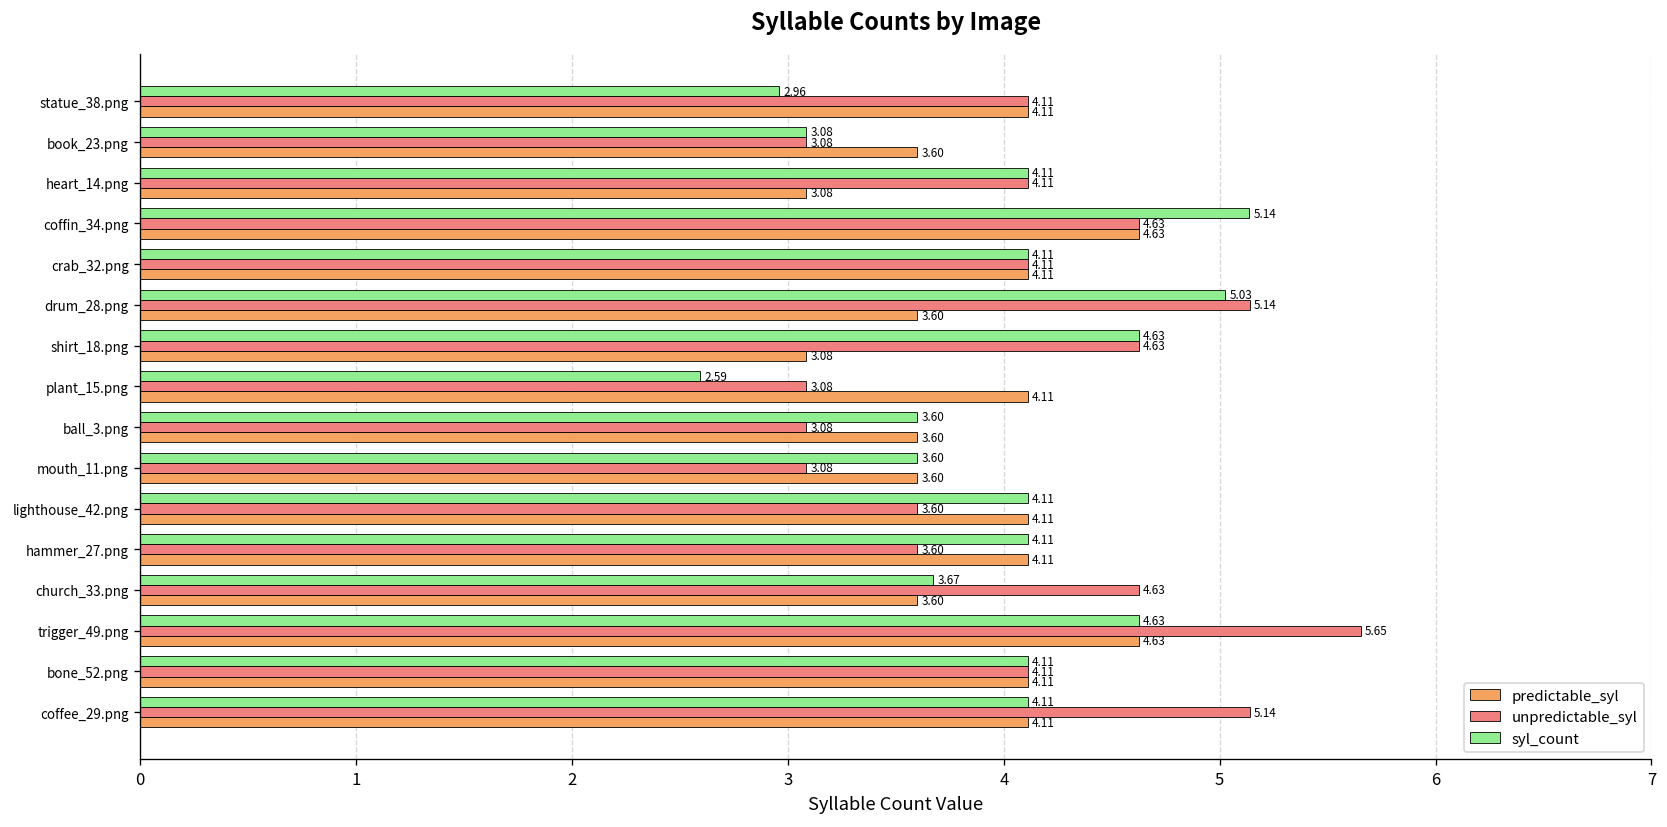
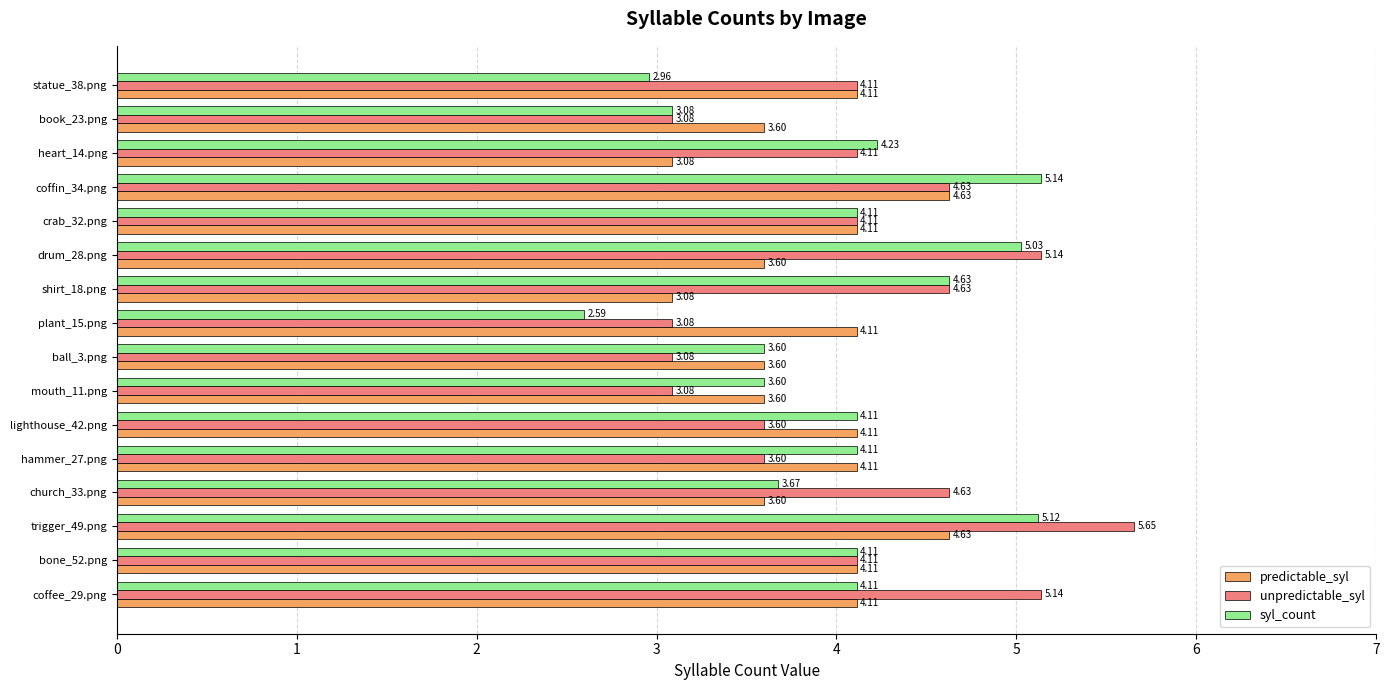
syl_count, heart_14.png: 4.11 -> 4.23
syl_count, trigger_49.png: 4.63 -> 5.12
